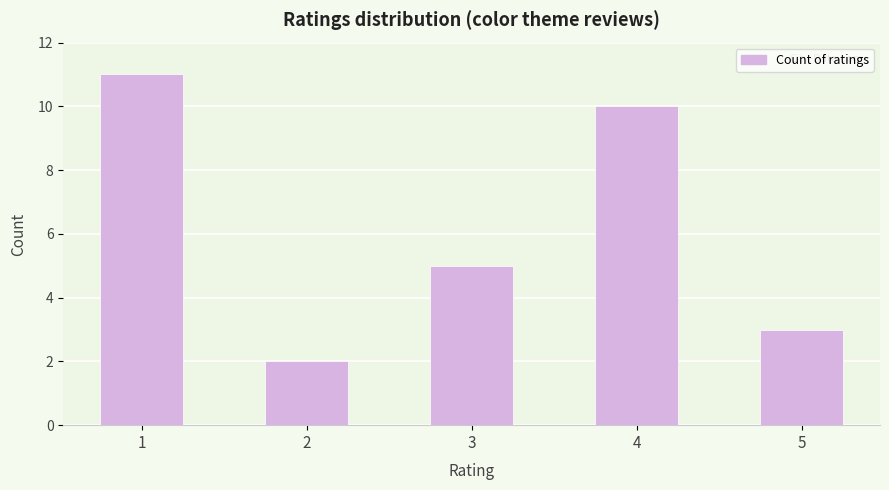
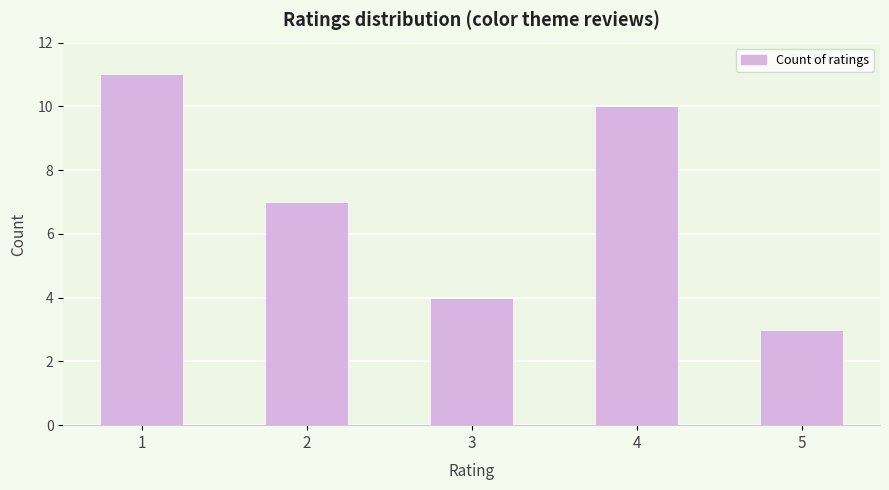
2: 2 -> 7
3: 5 -> 4
